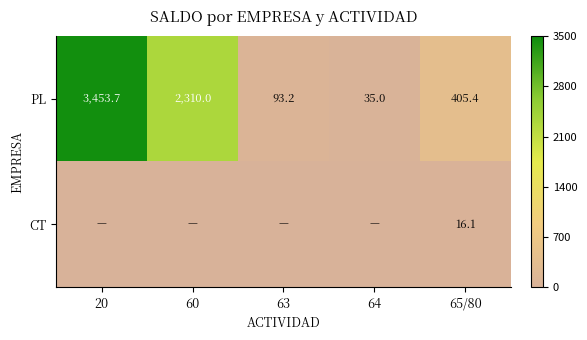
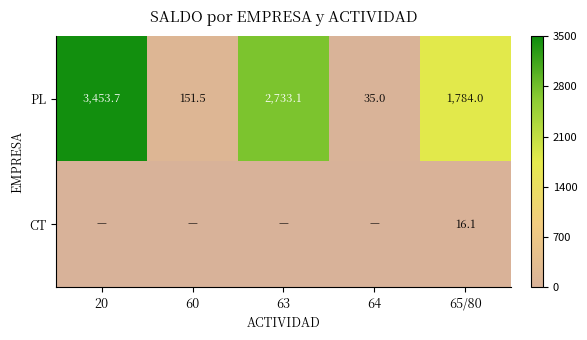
PL, 60: 2,310.0 -> 151.5
PL, 63: 93.2 -> 2,733.1
PL, 65/80: 405.4 -> 1,784.0
